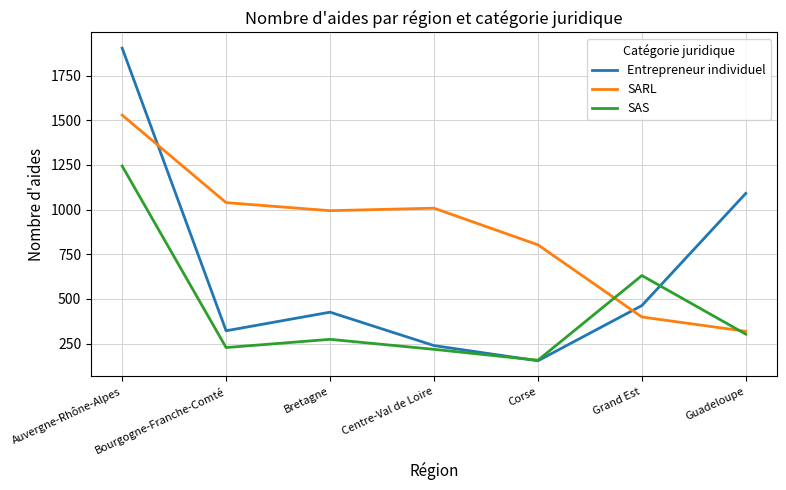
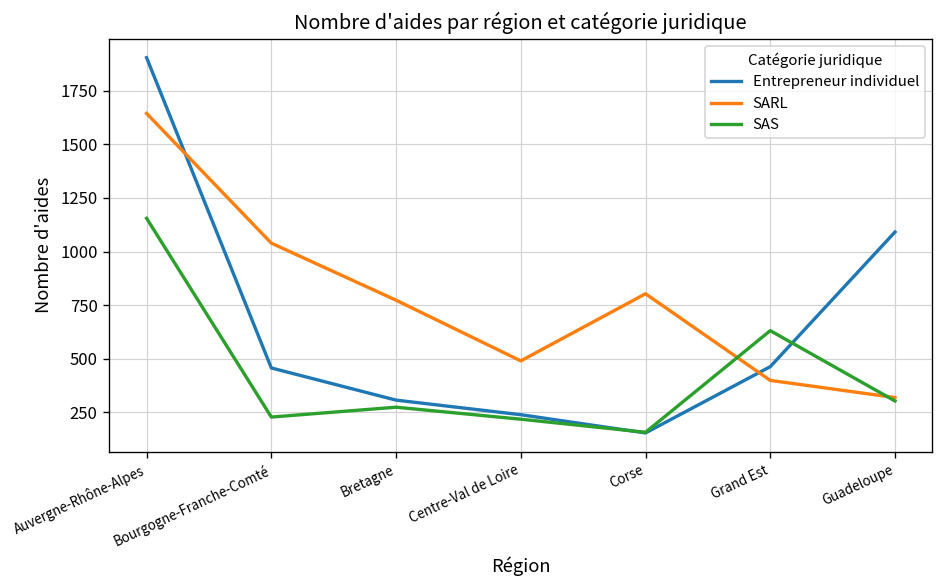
SARL, Auvergne-Rhône-Alpes: 1530 -> 1640
SAS, Auvergne-Rhône-Alpes: 1240 -> 1160
Entrepreneur individuel, Bourgogne-Franche-Comté: 320 -> 460
Entrepreneur individuel, Bretagne: 430 -> 310
SARL, Bretagne: 990 -> 770
SARL, Centre-Val de Loire: 1010 -> 490
